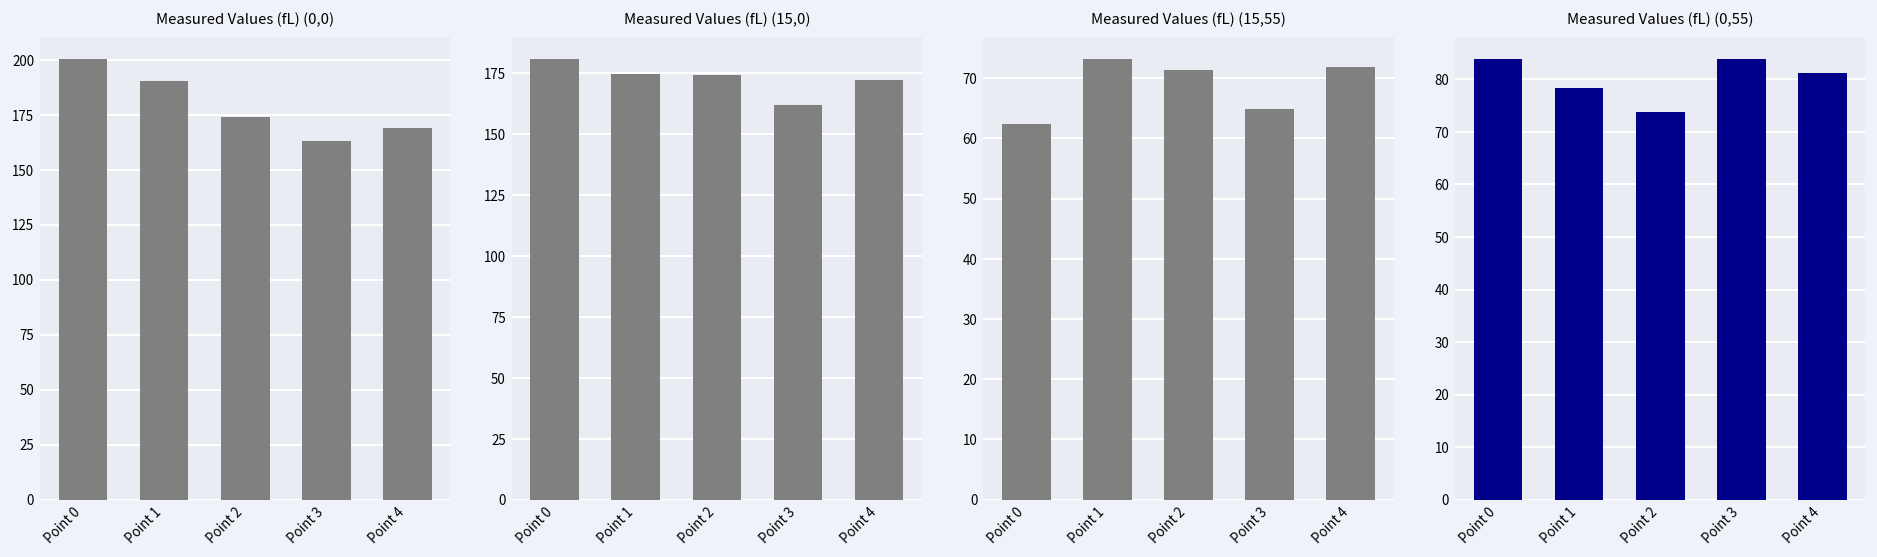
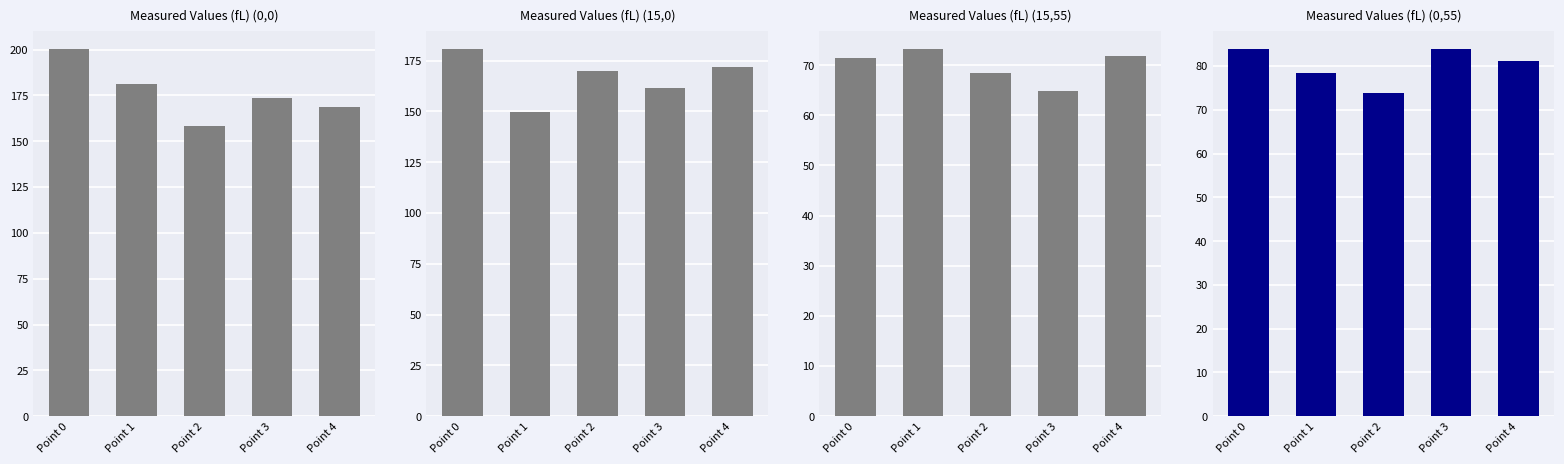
Measured Values (fL) (0,0), Point 1: 190 -> 181
Measured Values (fL) (0,0), Point 2: 174 -> 158
Measured Values (fL) (0,0), Point 3: 163 -> 174
Measured Values (fL) (15,0), Point 1: 175 -> 150
Measured Values (fL) (15,0), Point 2: 174 -> 170
Measured Values (fL) (15,55), Point 0: 62 -> 71
Measured Values (fL) (15,55), Point 2: 71 -> 68
